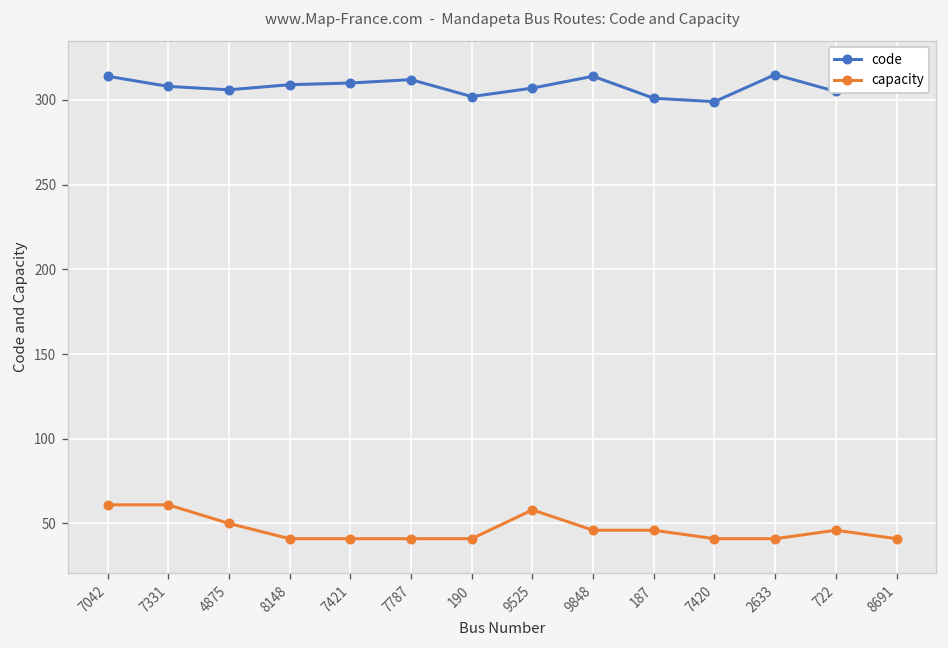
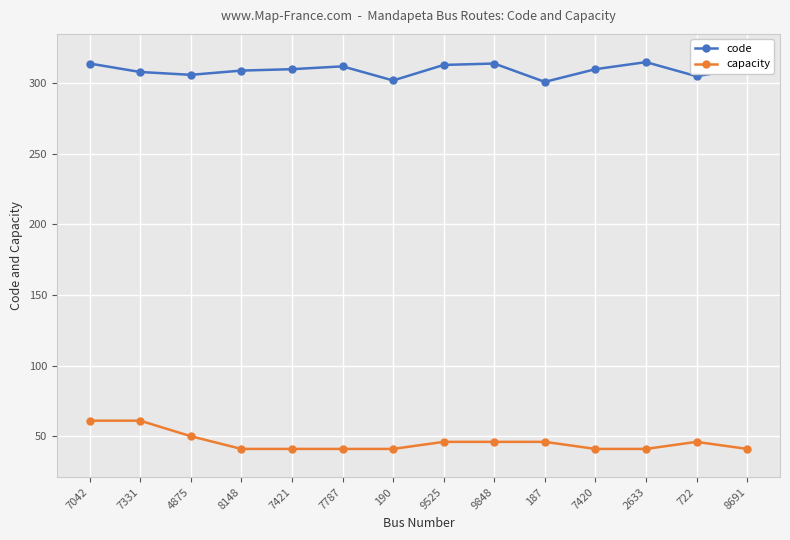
code, 9525: 307 -> 313
capacity, 9525: 58 -> 46
code, 7420: 299 -> 310
